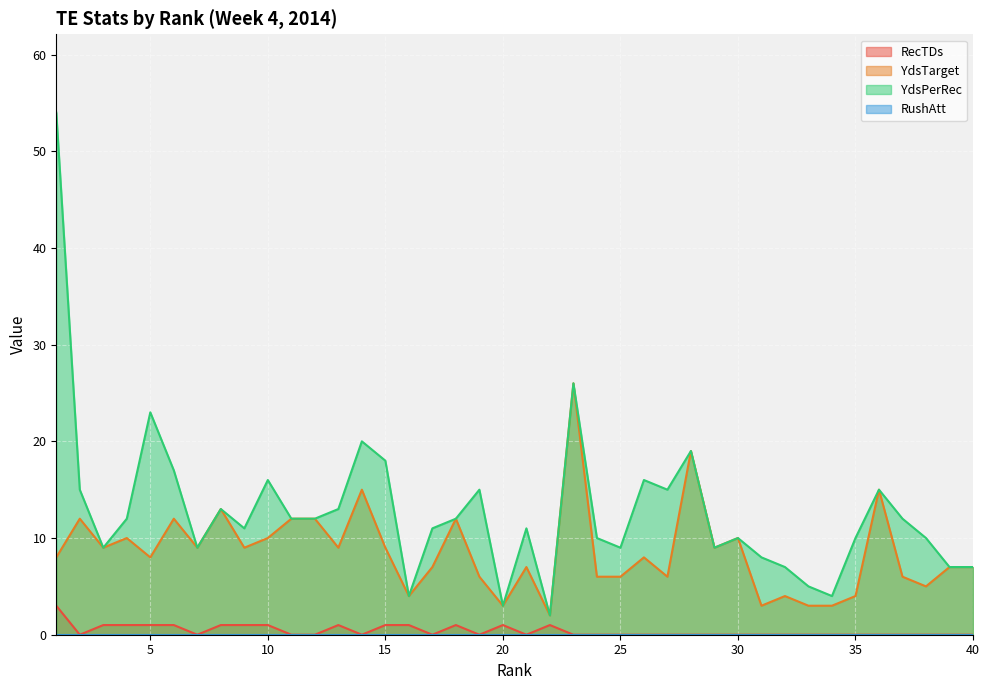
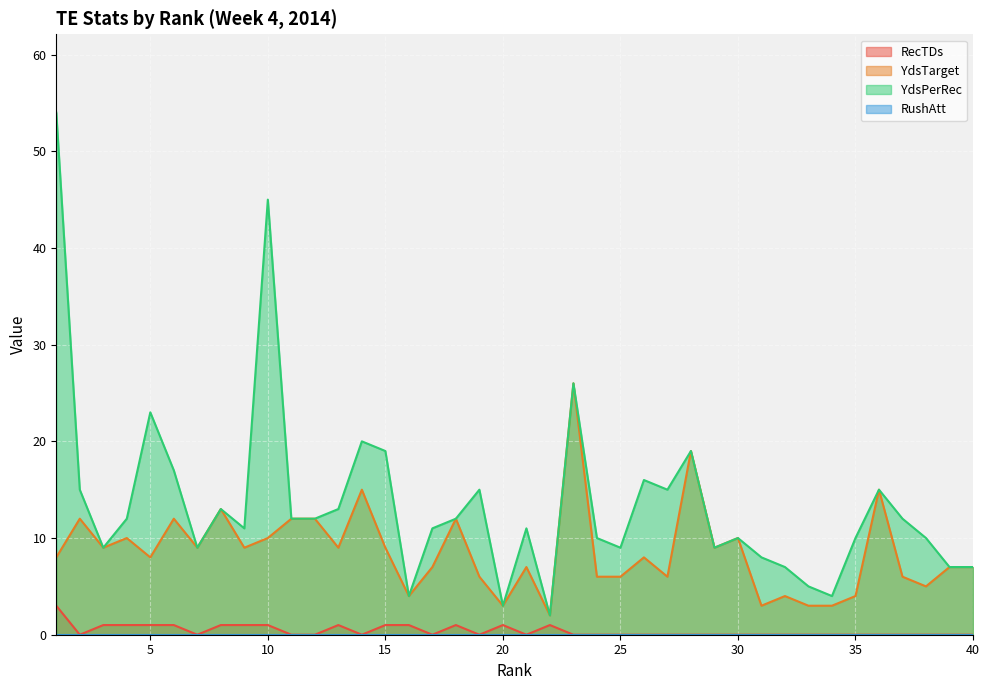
YdsPerRec, 10: 16 -> 45
YdsPerRec, 15: 18 -> 19
